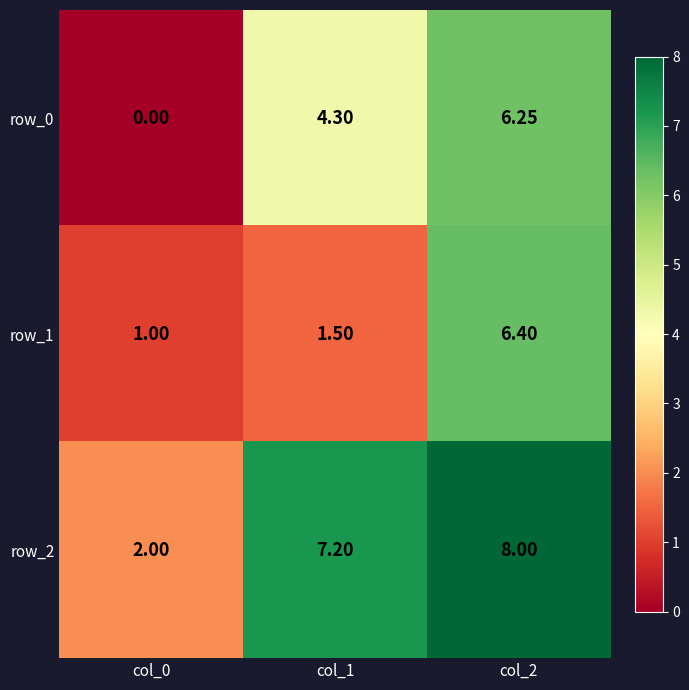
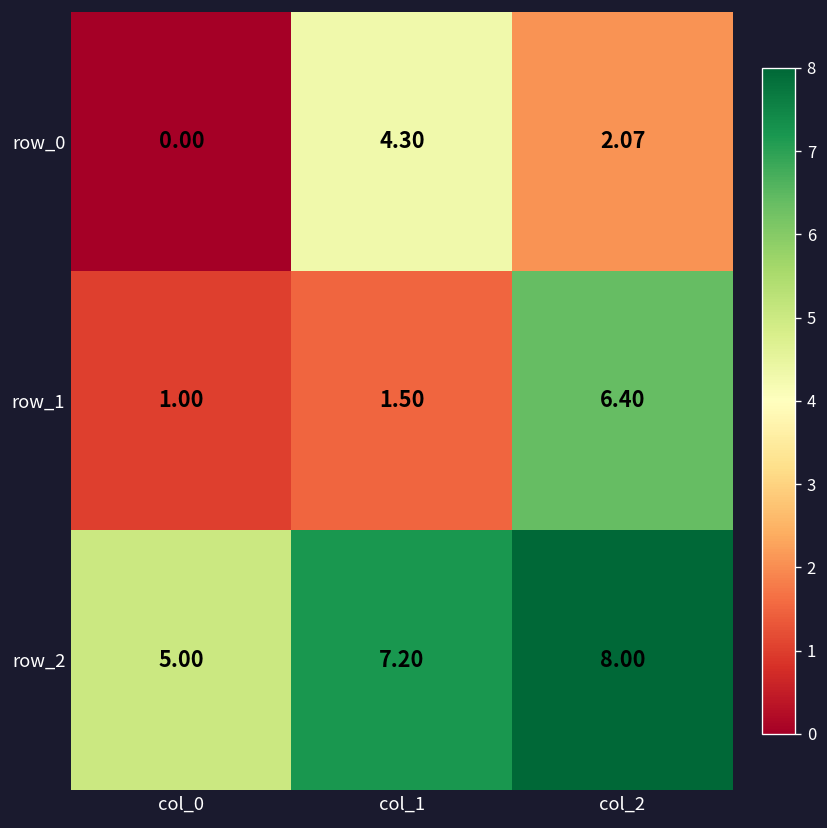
row_0, col_2: 6.25 -> 2.07
row_2, col_0: 2.00 -> 5.00
